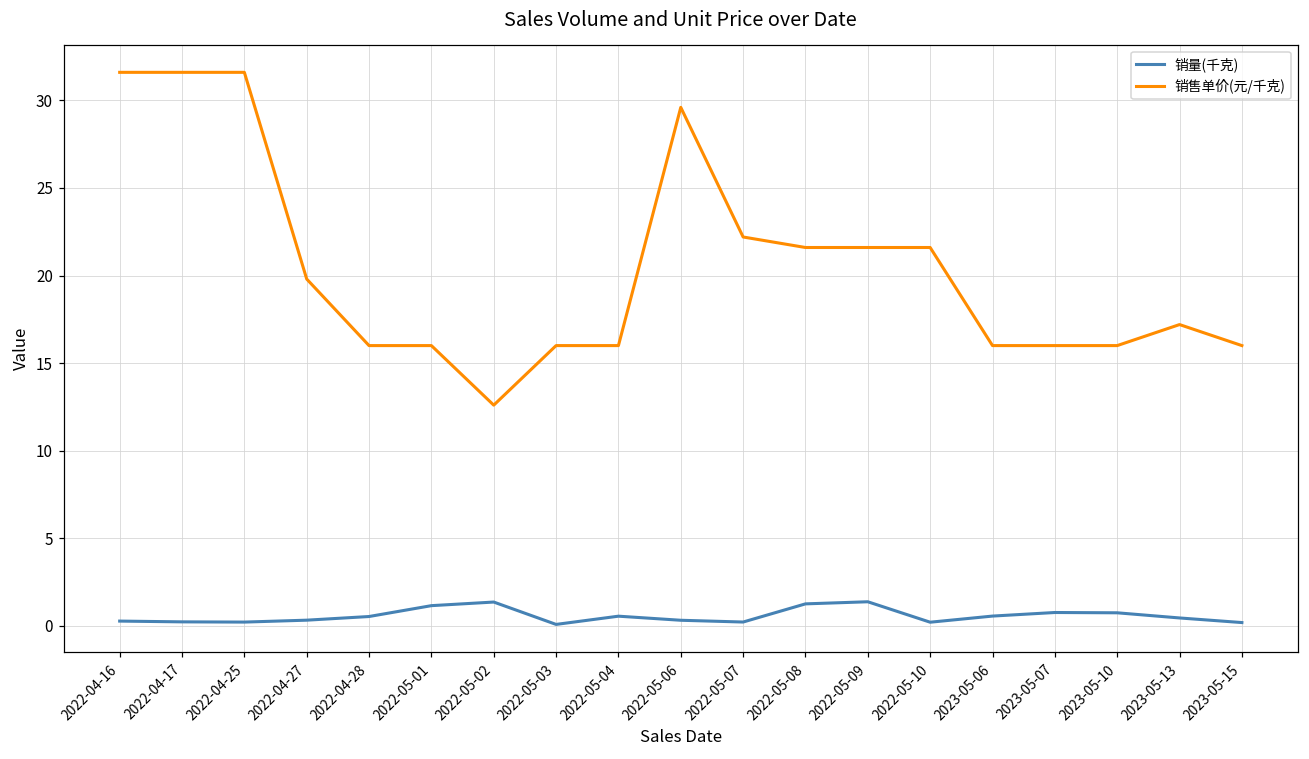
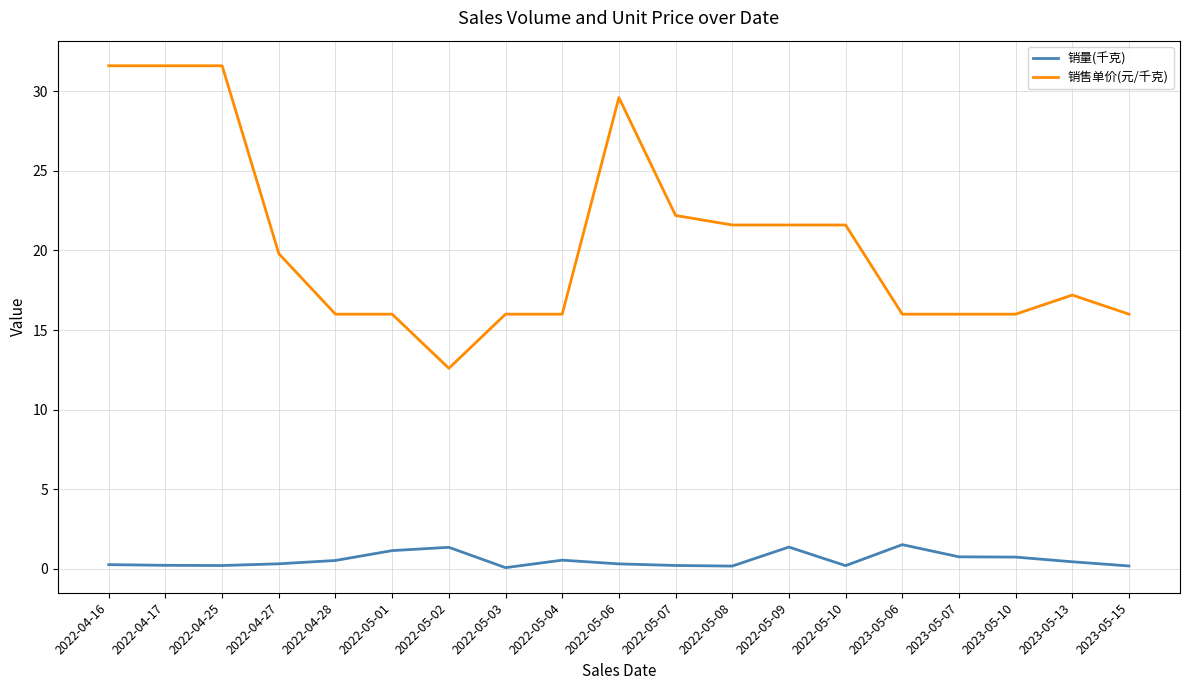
销量(千克), 2022-05-08: 1.3 -> 0.2
销量(千克), 2023-05-06: 0.6 -> 1.5
